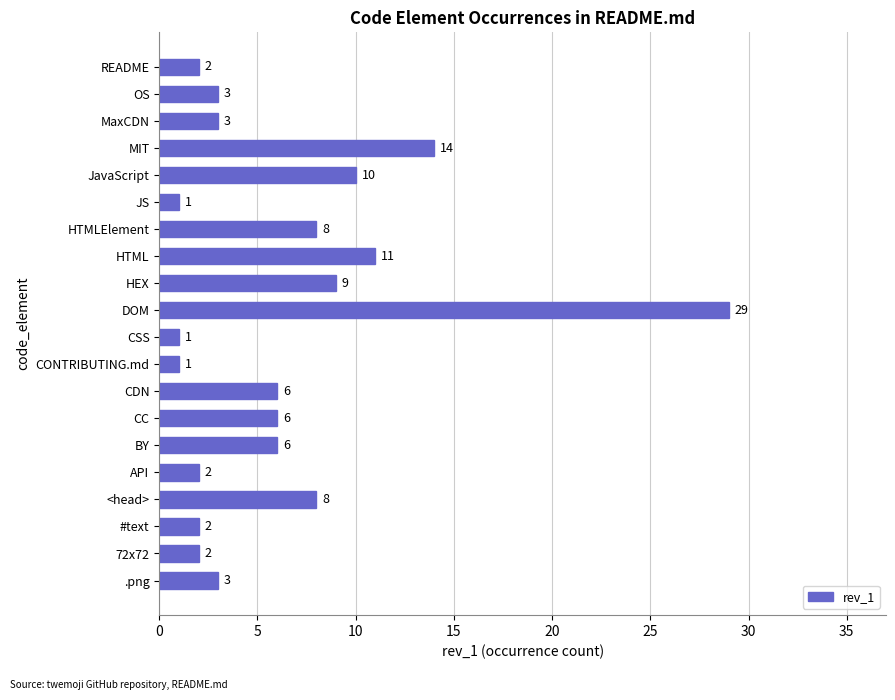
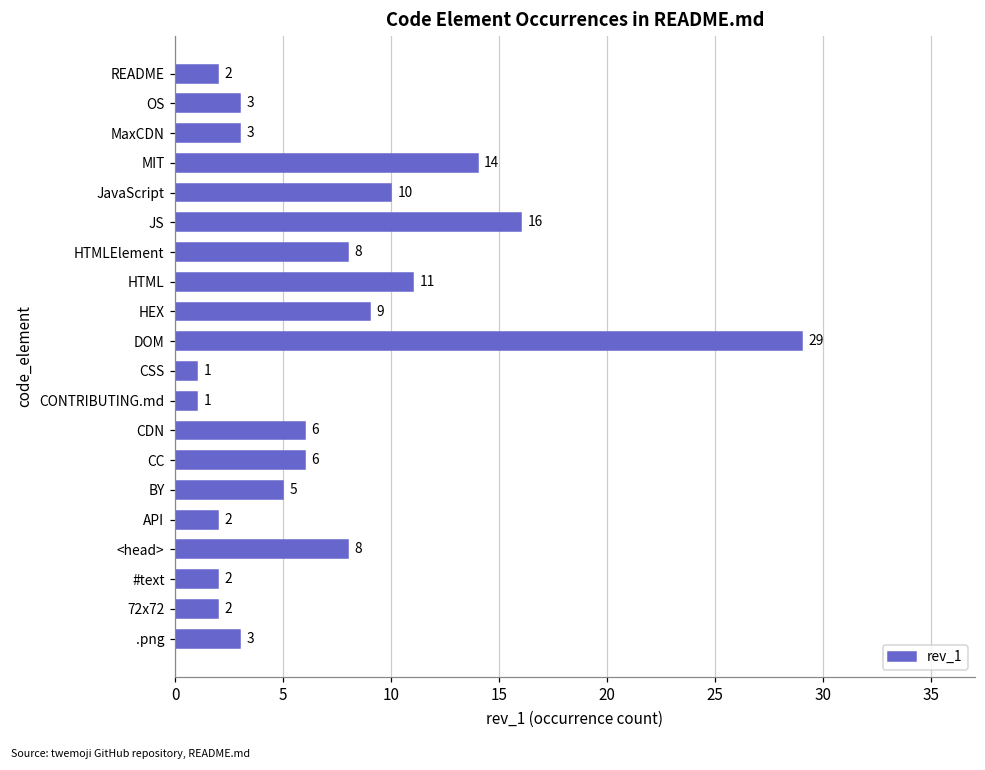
JS: 1 -> 16
BY: 6 -> 5
